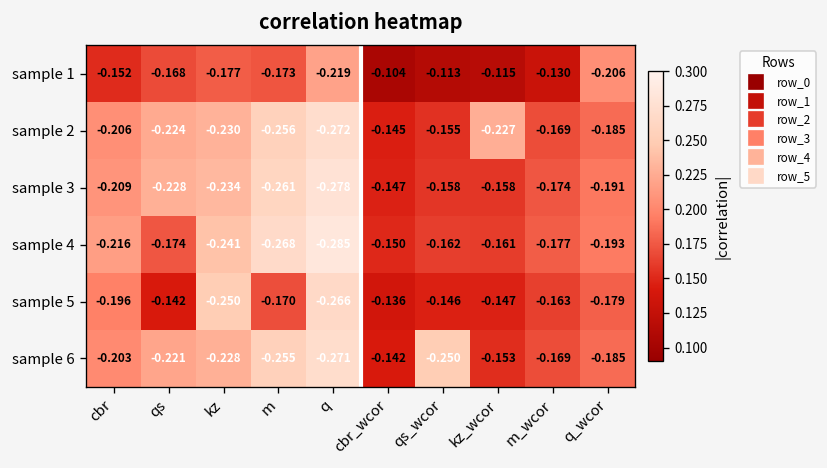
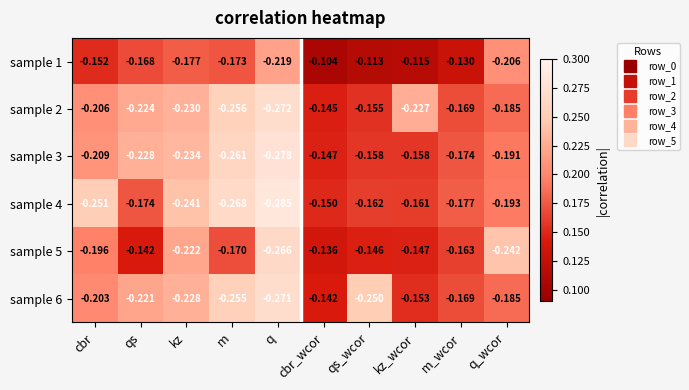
sample 4, cbr: -0.216 -> -0.251
sample 5, kz: -0.250 -> -0.222
sample 5, q_wcor: -0.179 -> -0.242
